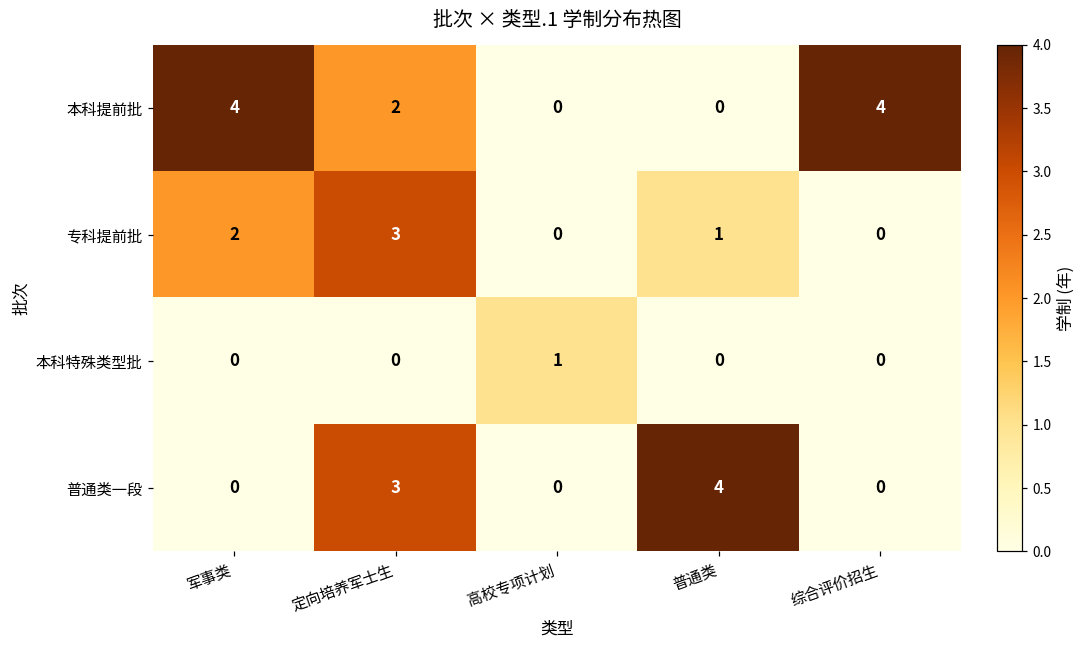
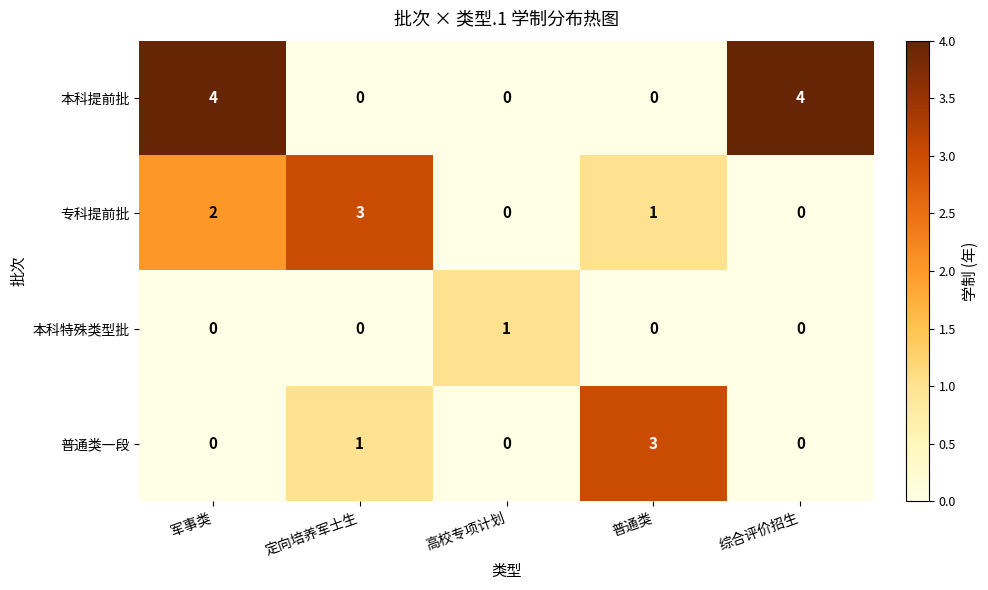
本科提前批, 定向培养军士生: 2 -> 0
普通类一段, 定向培养军士生: 3 -> 1
普通类一段, 普通类: 4 -> 3
